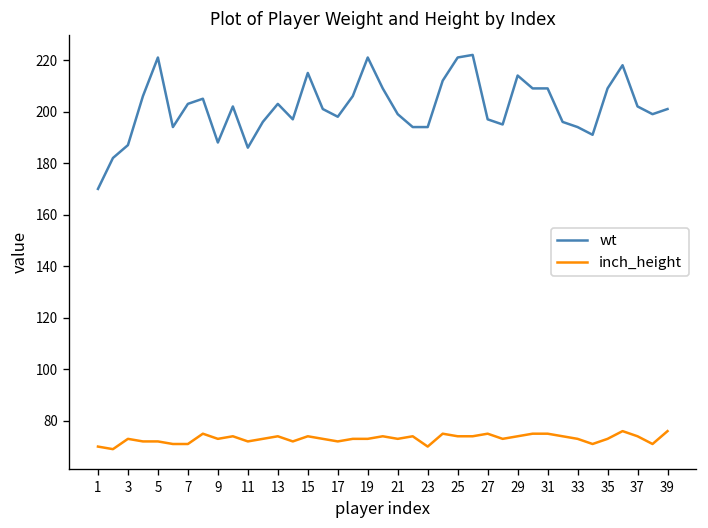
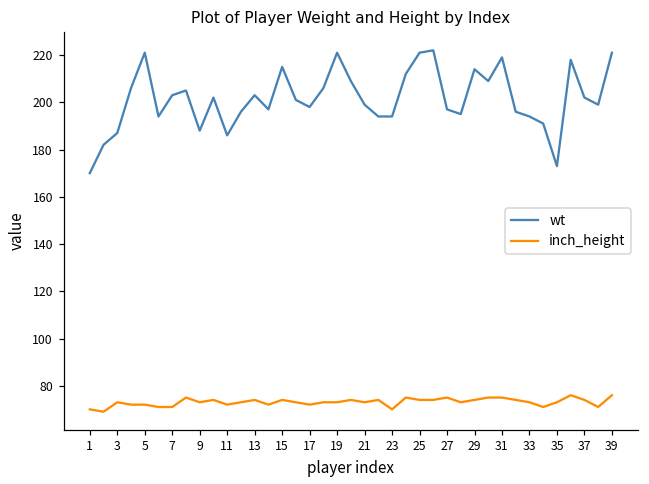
wt, 31: 209 -> 219
wt, 35: 209 -> 173
wt, 39: 201 -> 221
